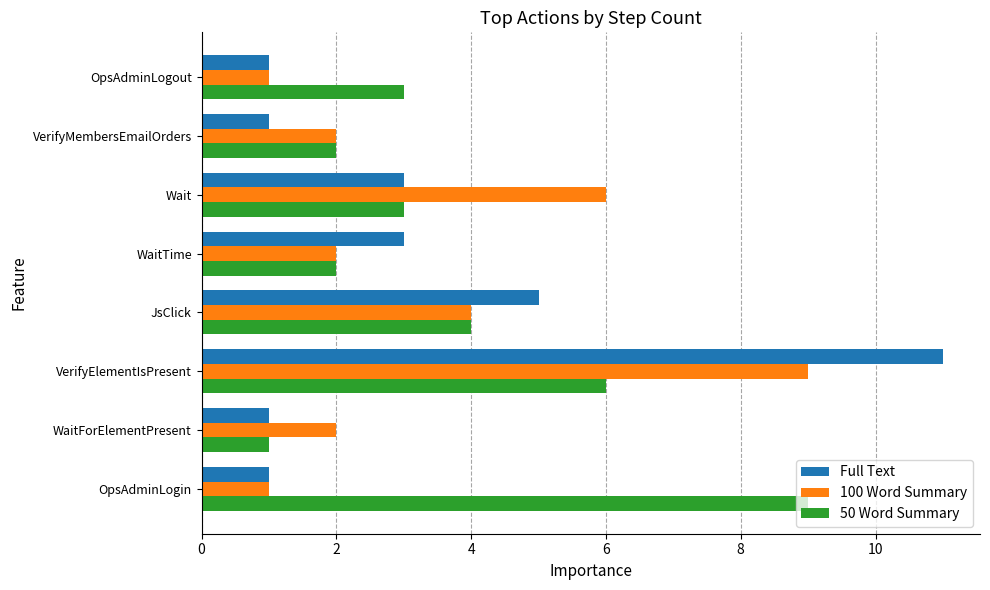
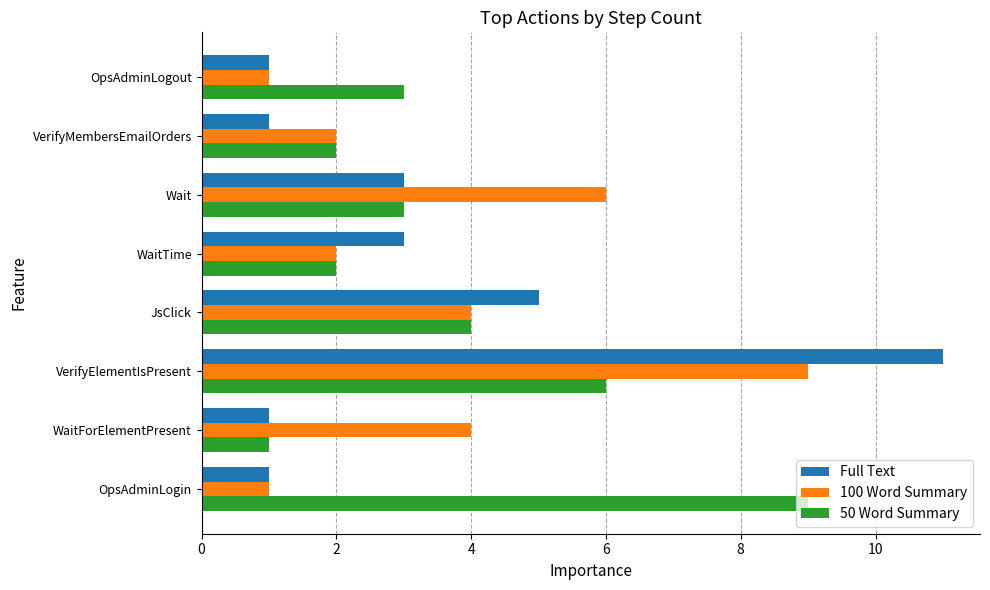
100 Word Summary, WaitForElementPresent: 2 -> 4
